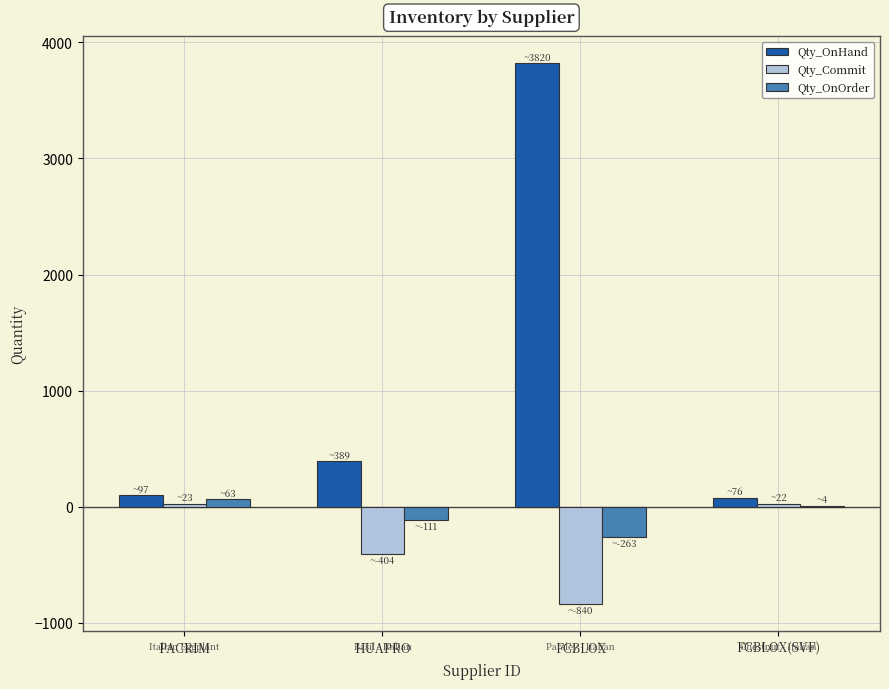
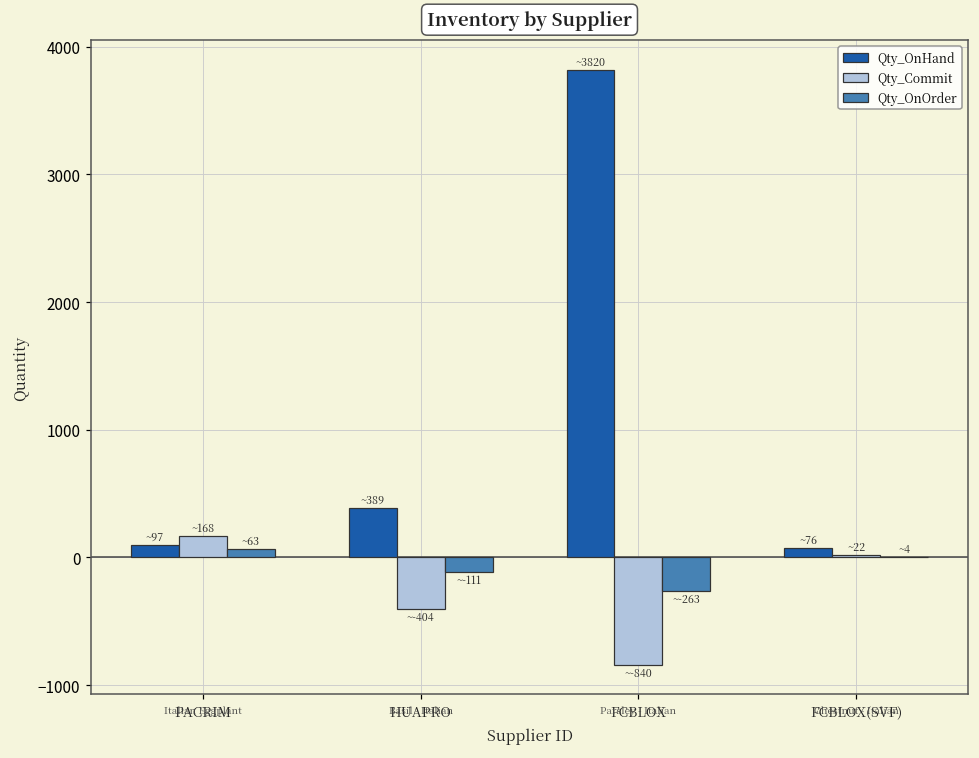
Qty_Commit, PACRIM: 23 -> 168
